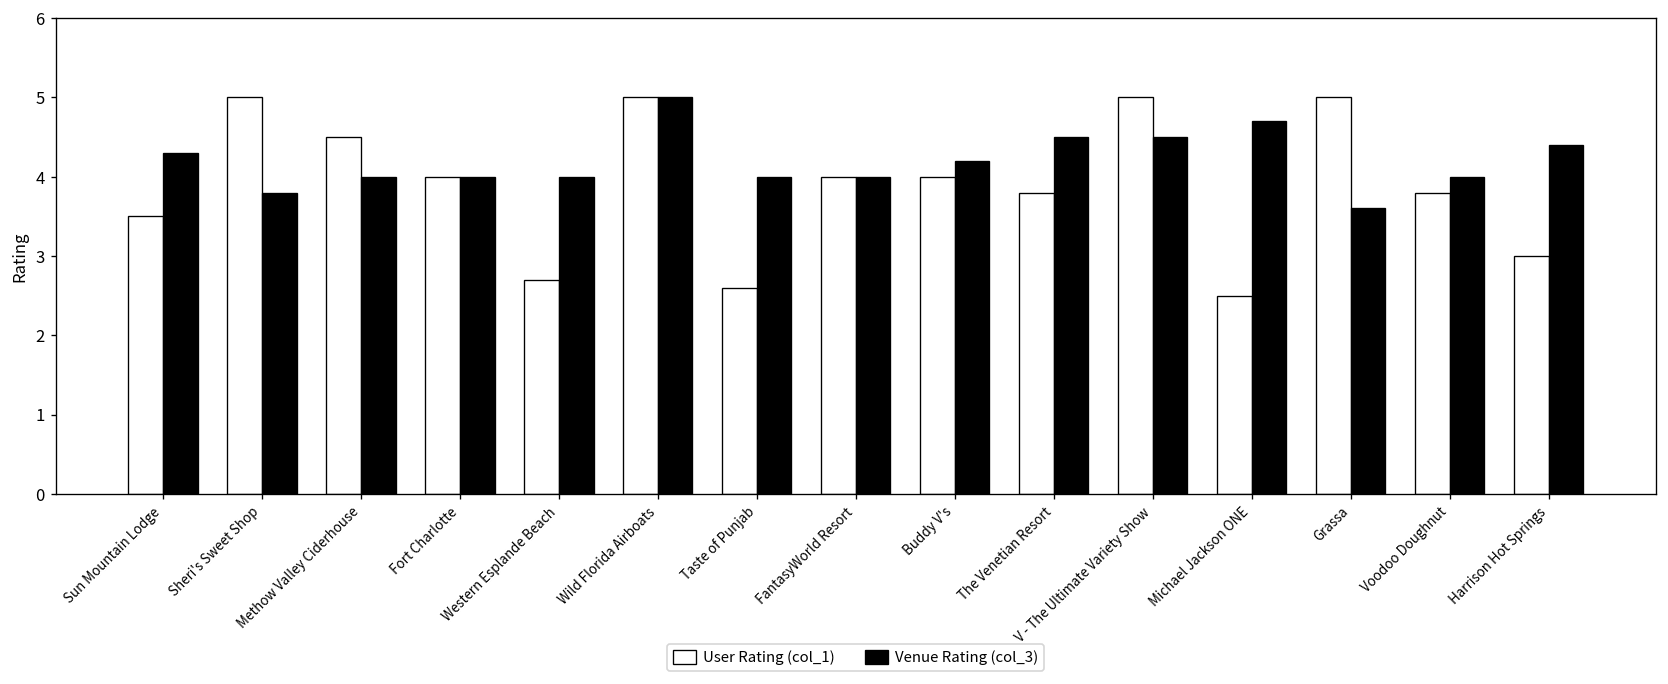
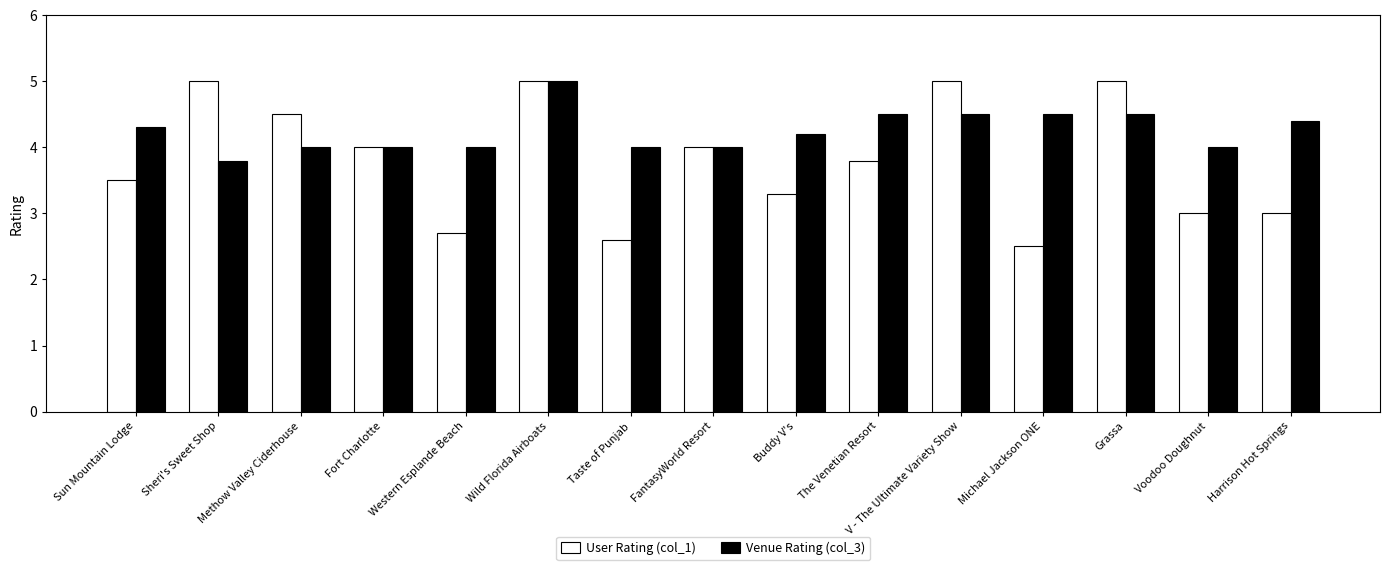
User Rating (col_1), Buddy V's: 4.0 -> 3.3
Venue Rating (col_3), Michael Jackson ONE: 4.7 -> 4.5
Venue Rating (col_3), Grassa: 3.6 -> 4.5
User Rating (col_1), Voodoo Doughnut: 3.8 -> 3.0
